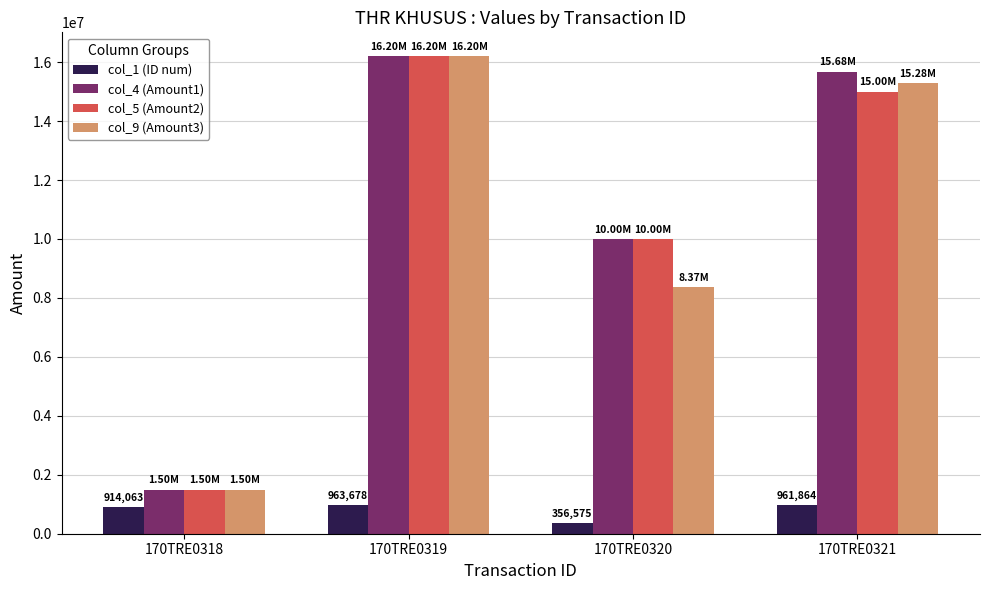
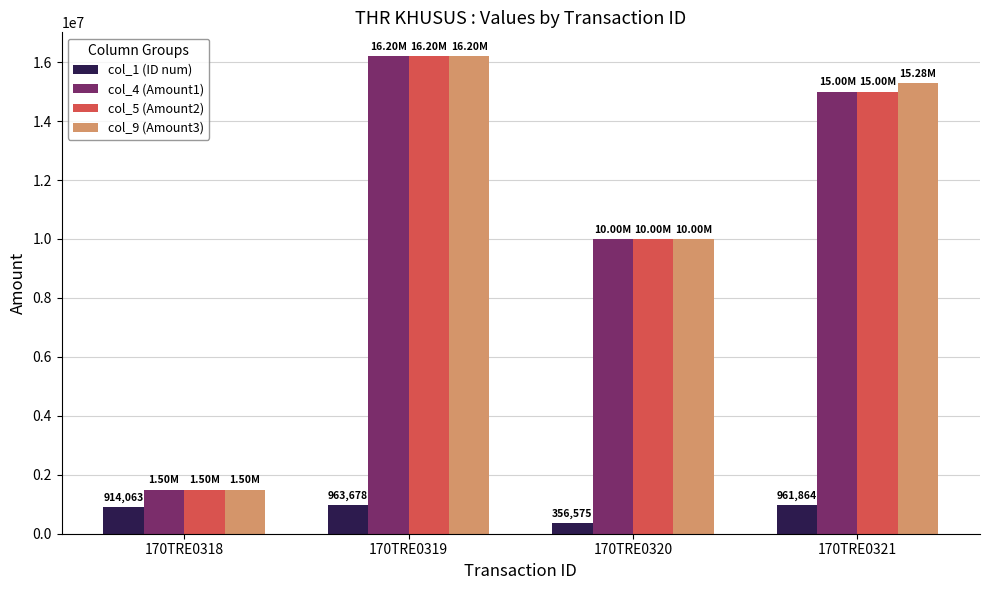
col_9 (Amount3), 170TRE0320: 8.37M -> 10.00M
col_4 (Amount1), 170TRE0321: 15.68M -> 15.00M
